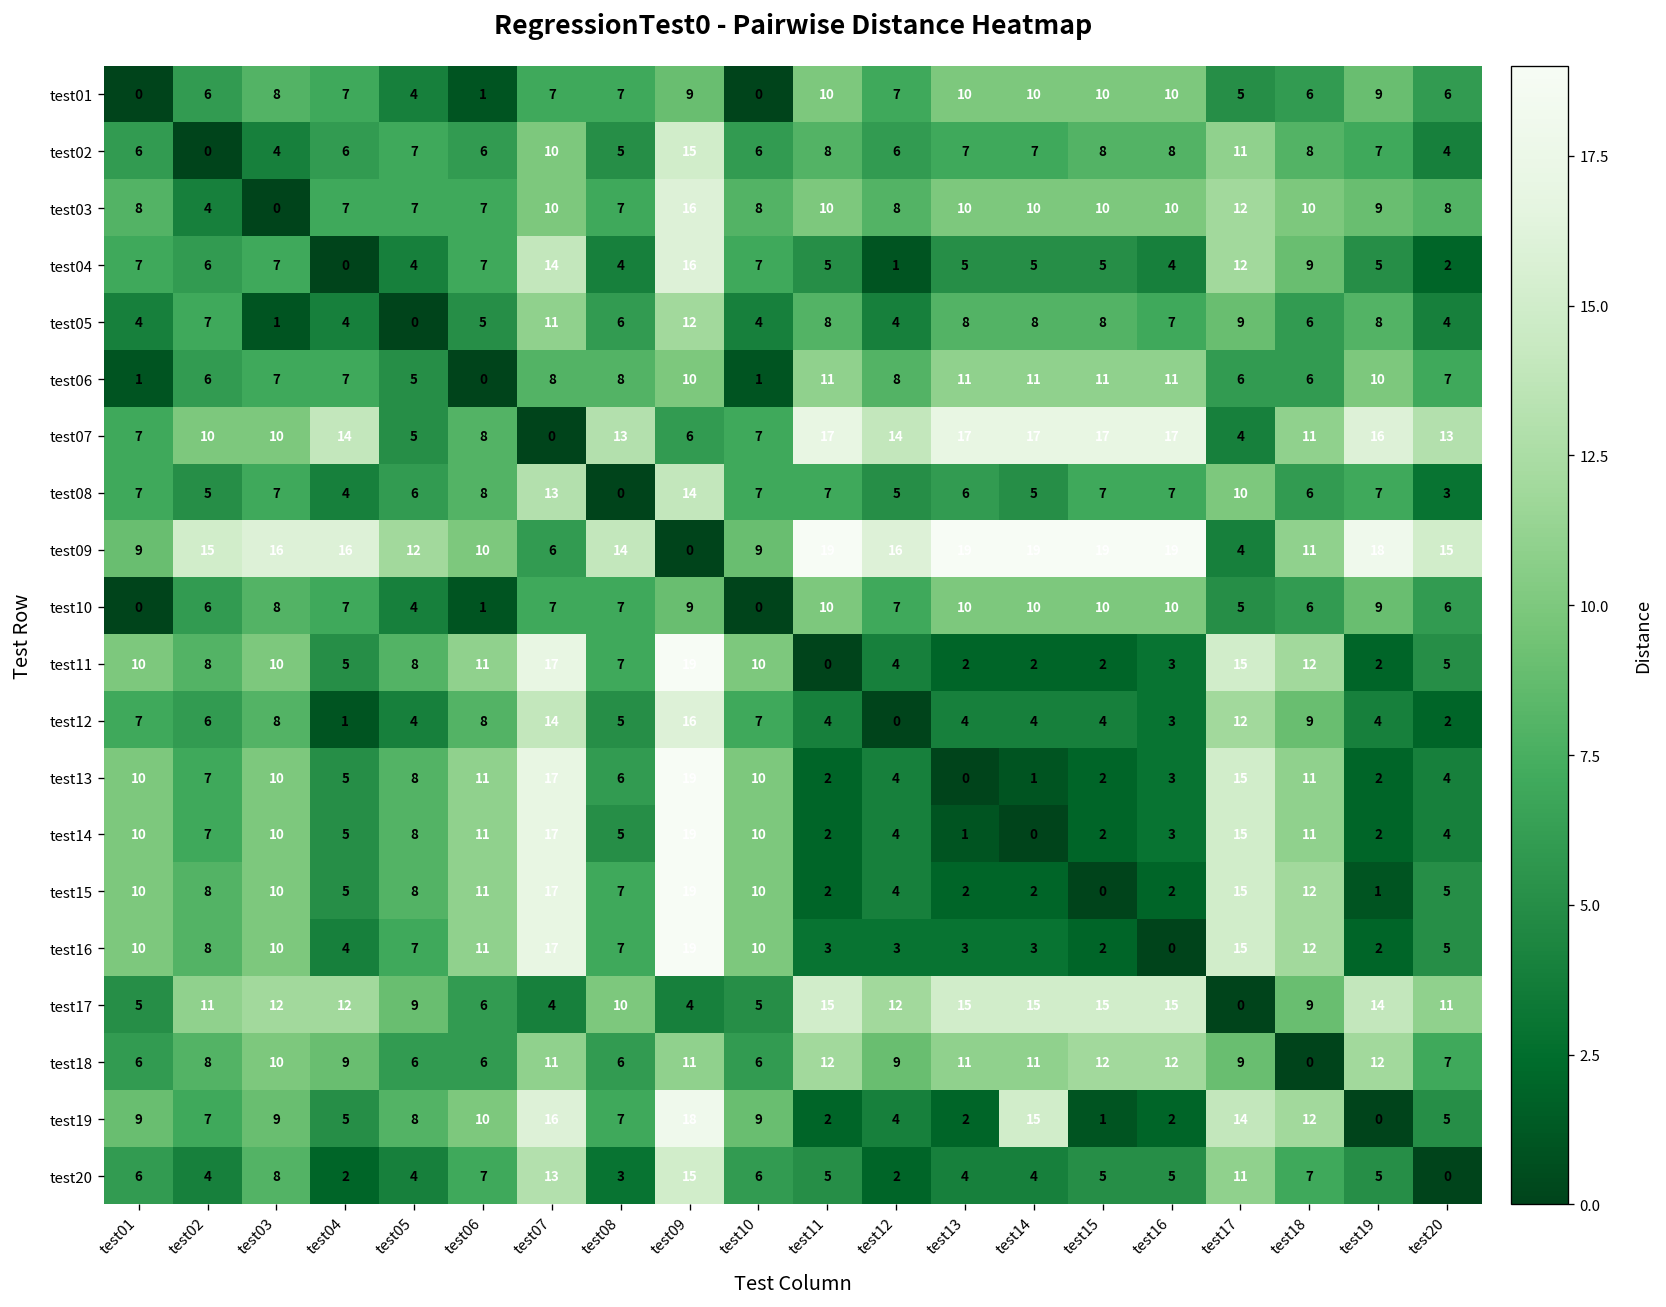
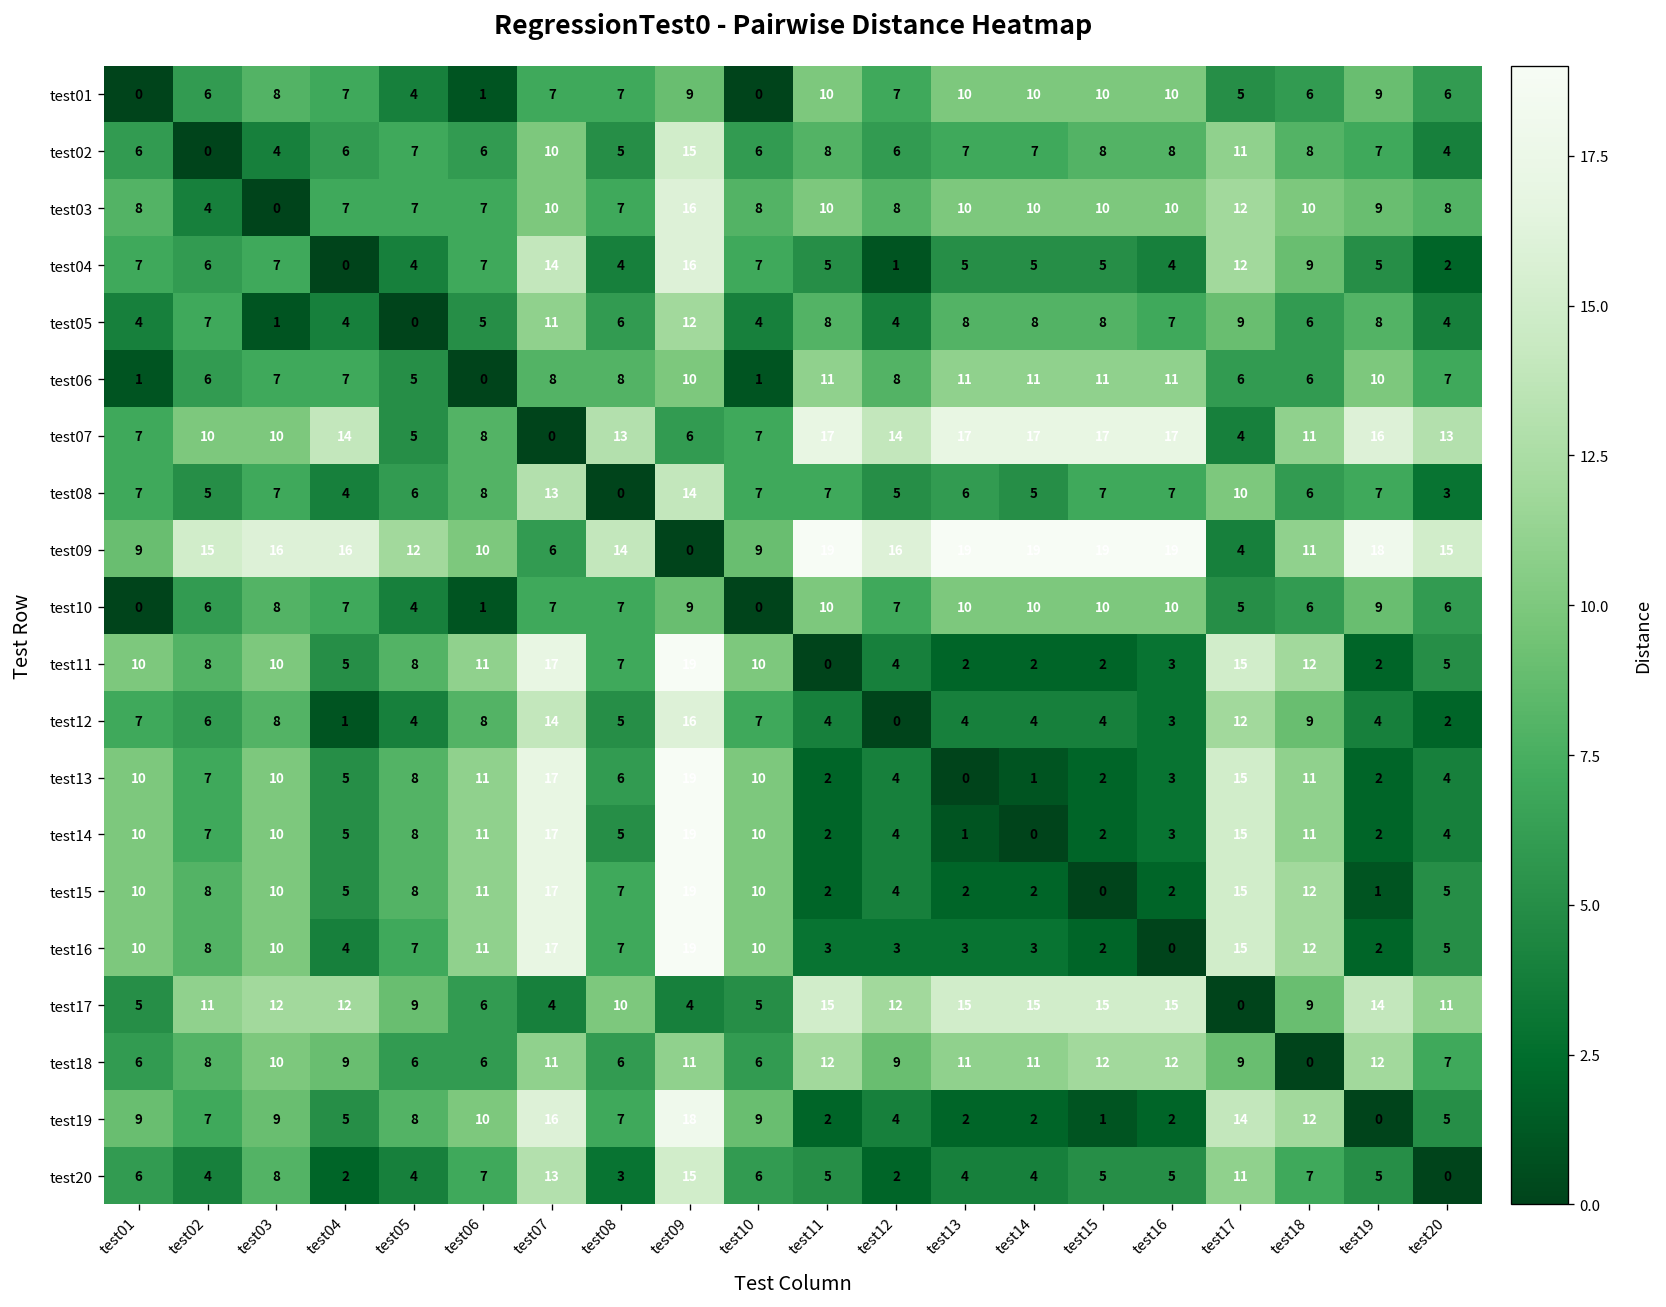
test19, test14: 15 -> 2
